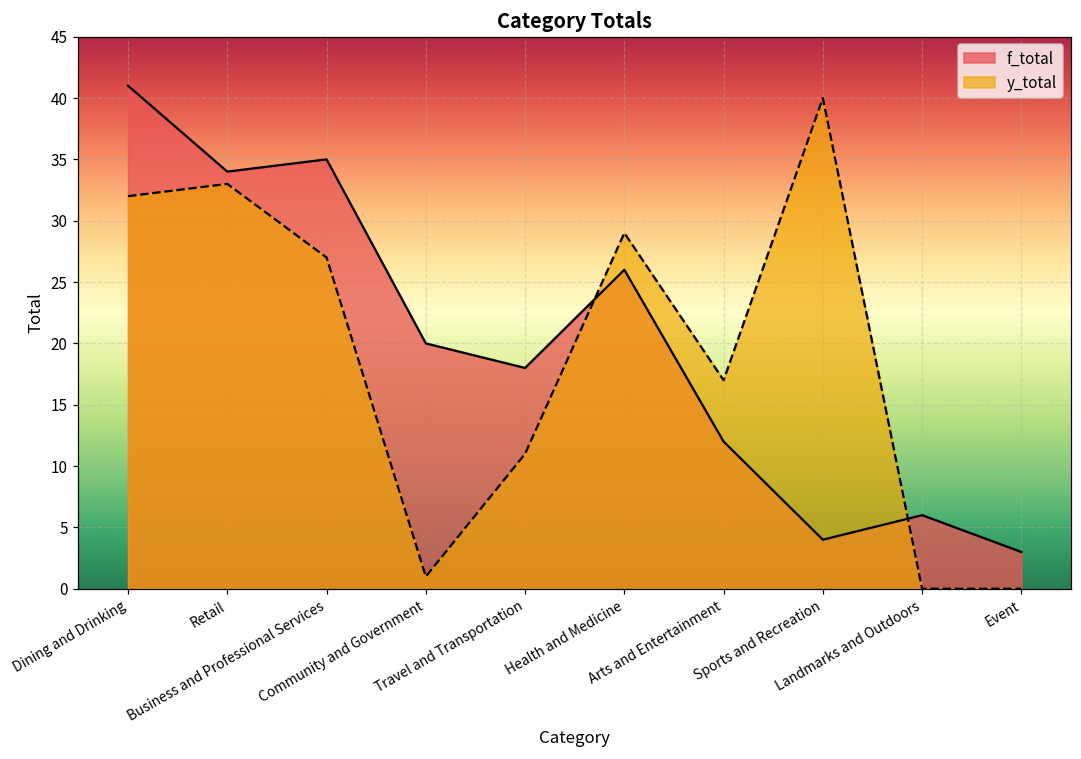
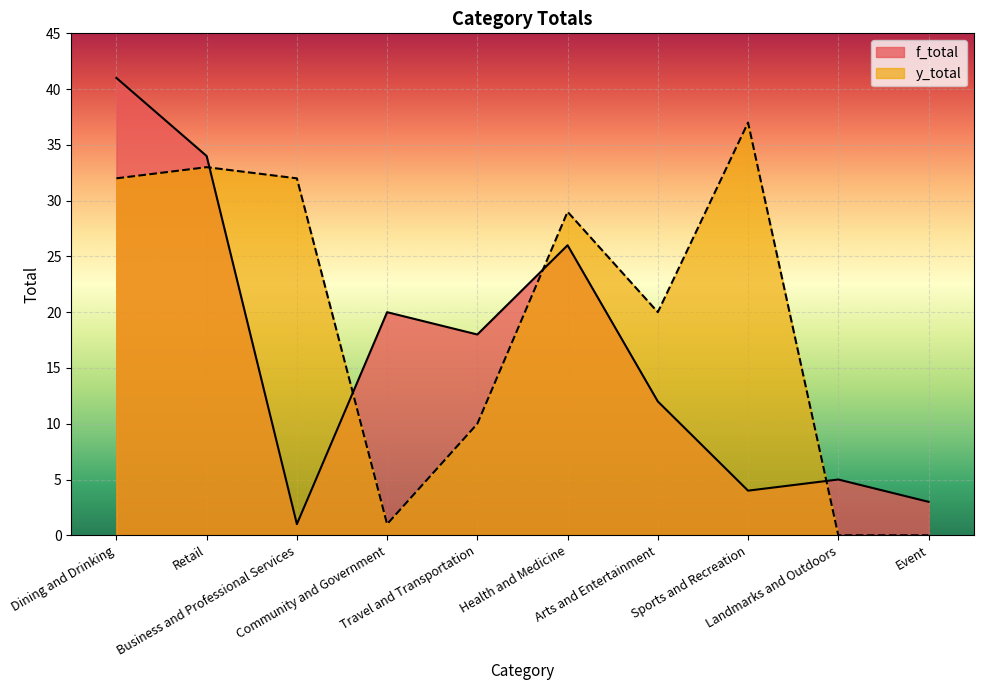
f_total, Business and Professional Services: 35 -> 1
y_total, Business and Professional Services: 27 -> 32
y_total, Travel and Transportation: 11 -> 10
y_total, Arts and Entertainment: 17 -> 20
y_total, Sports and Recreation: 40 -> 37
f_total, Landmarks and Outdoors: 6 -> 5
